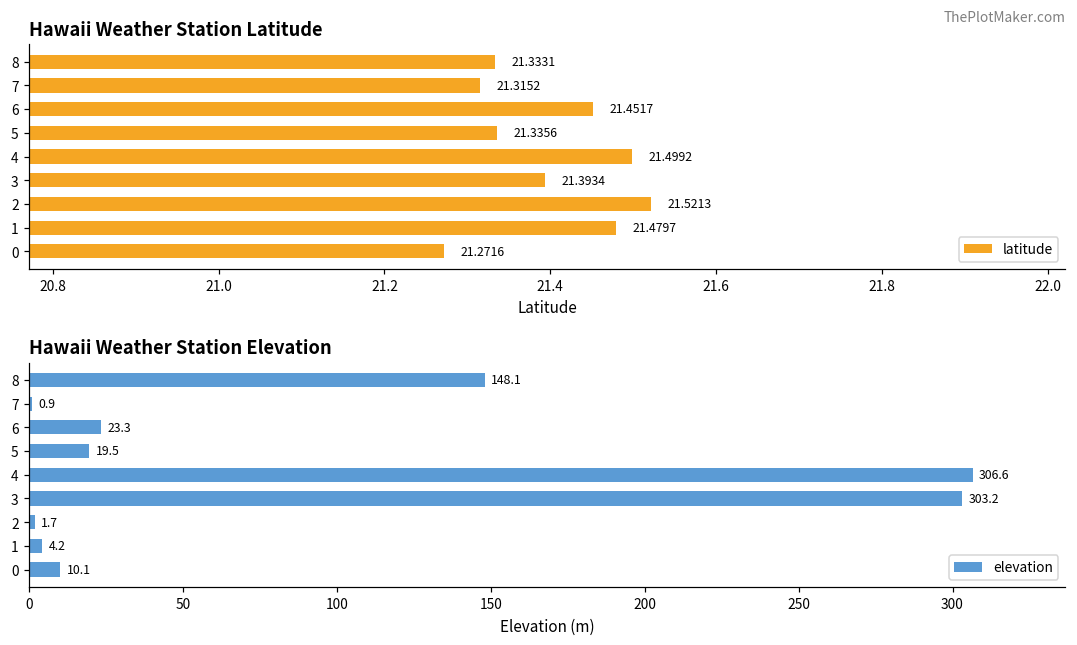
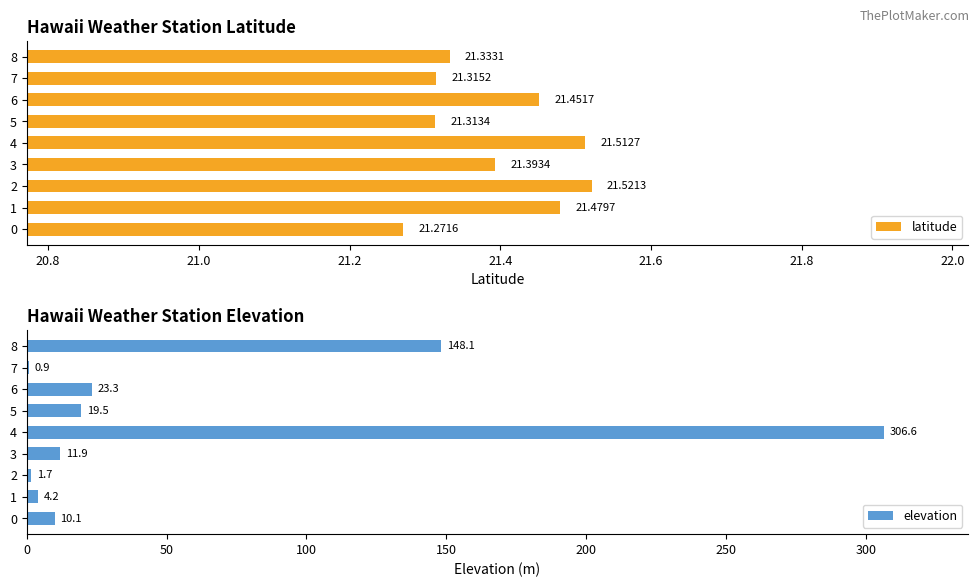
Hawaii Weather Station Latitude, 5: 21.3356 -> 21.3134
Hawaii Weather Station Latitude, 4: 21.4992 -> 21.5127
Hawaii Weather Station Elevation, 3: 303.2 -> 11.9
